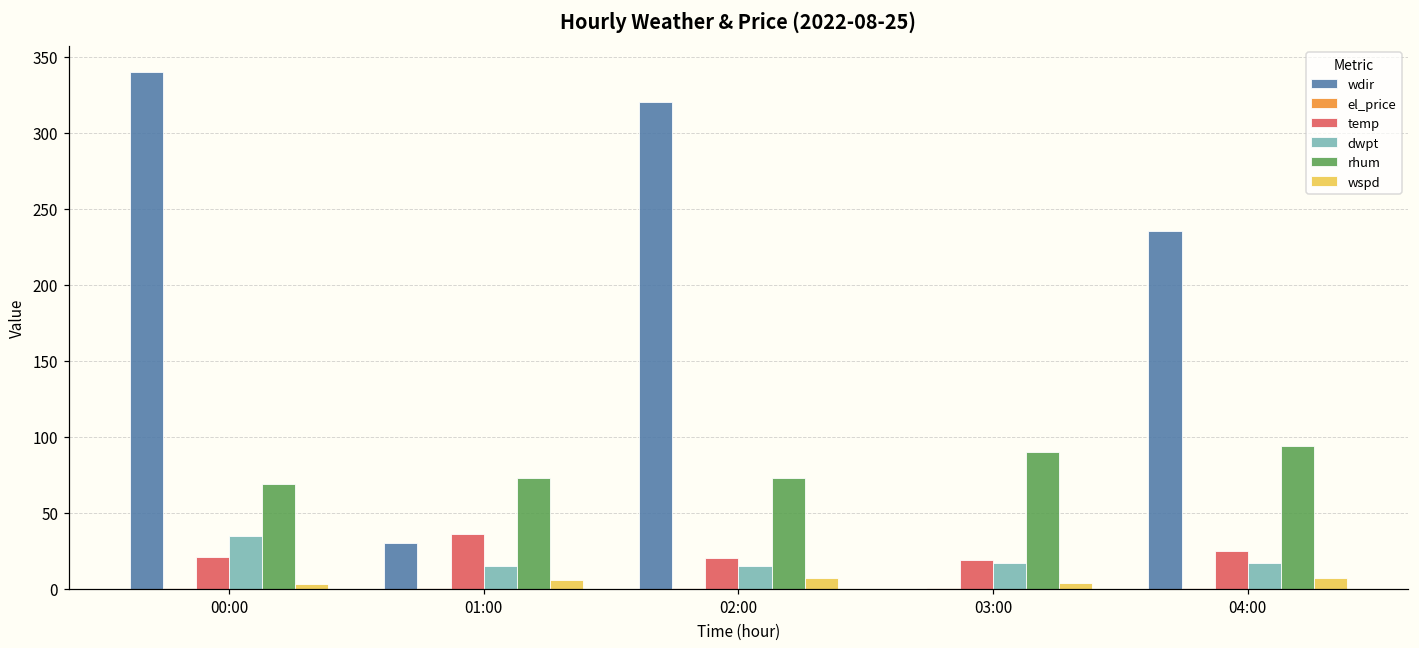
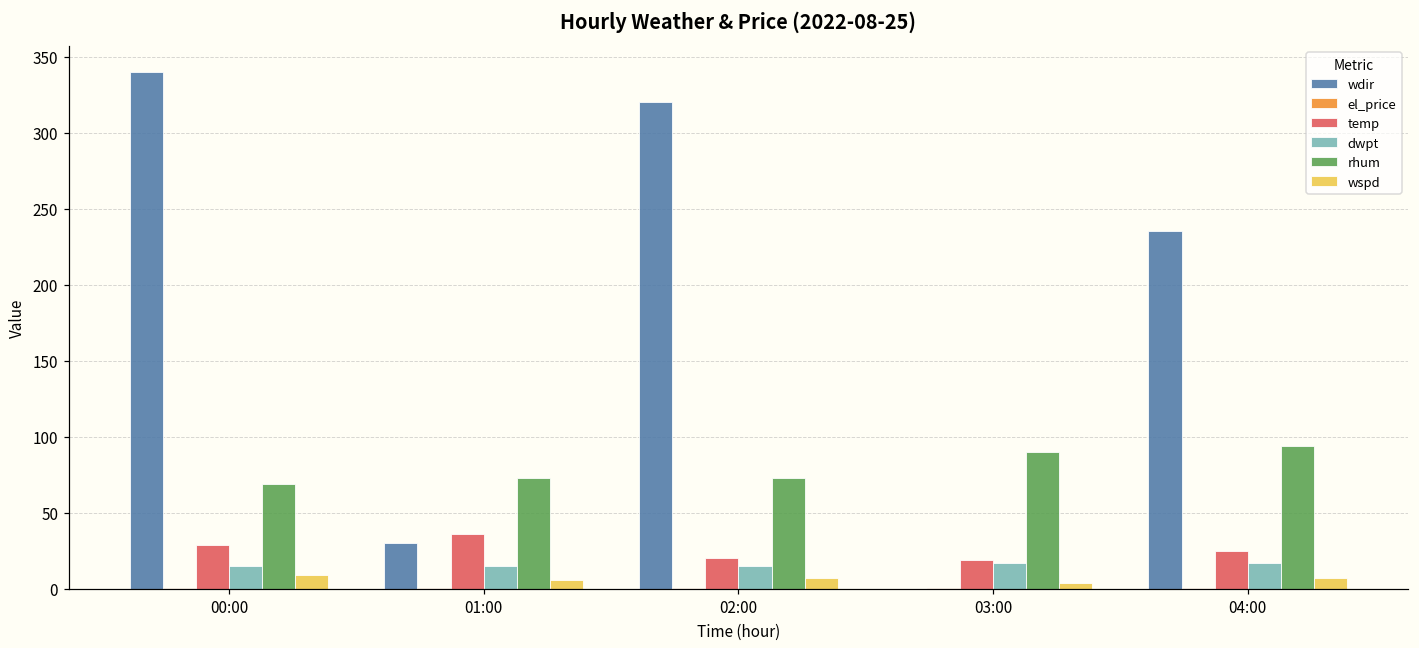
temp, 00:00: 21 -> 29
dwpt, 00:00: 35 -> 15
wspd, 00:00: 3 -> 9
